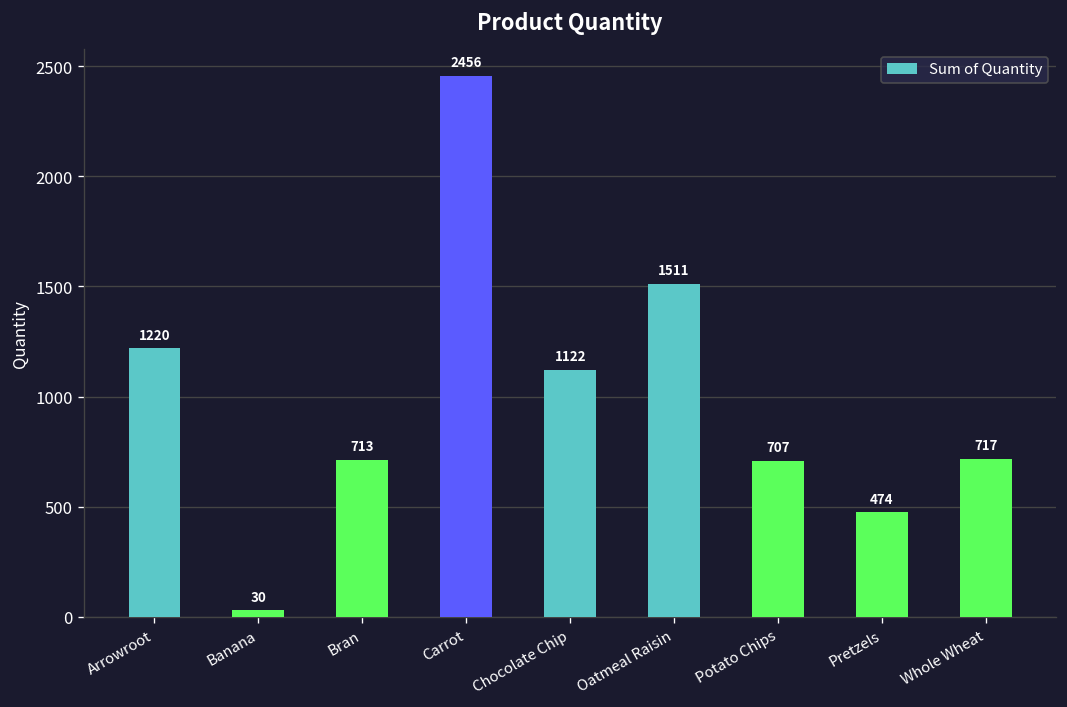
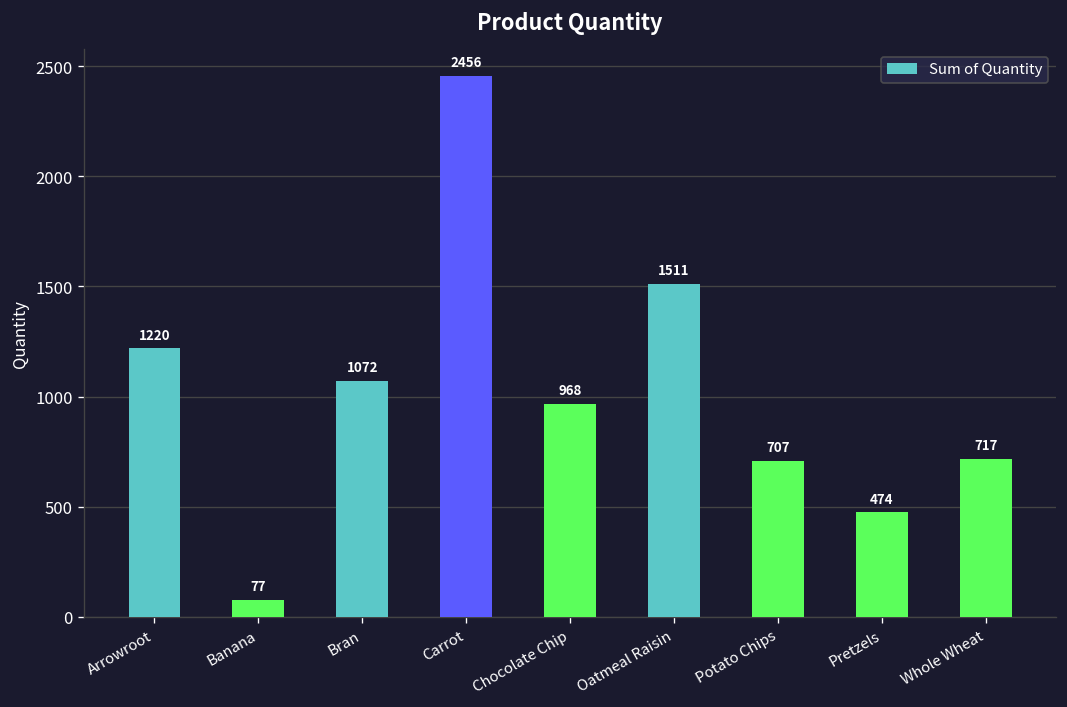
Banana: 30 -> 77
Bran: 713 -> 1072
Chocolate Chip: 1122 -> 968
